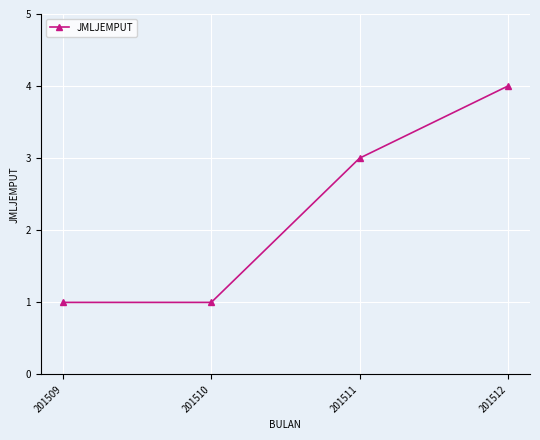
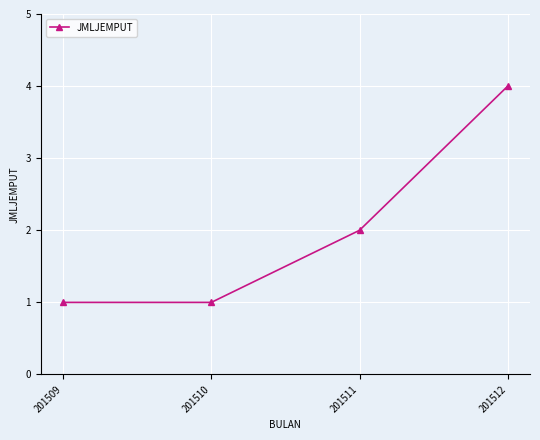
201511: 3 -> 2
